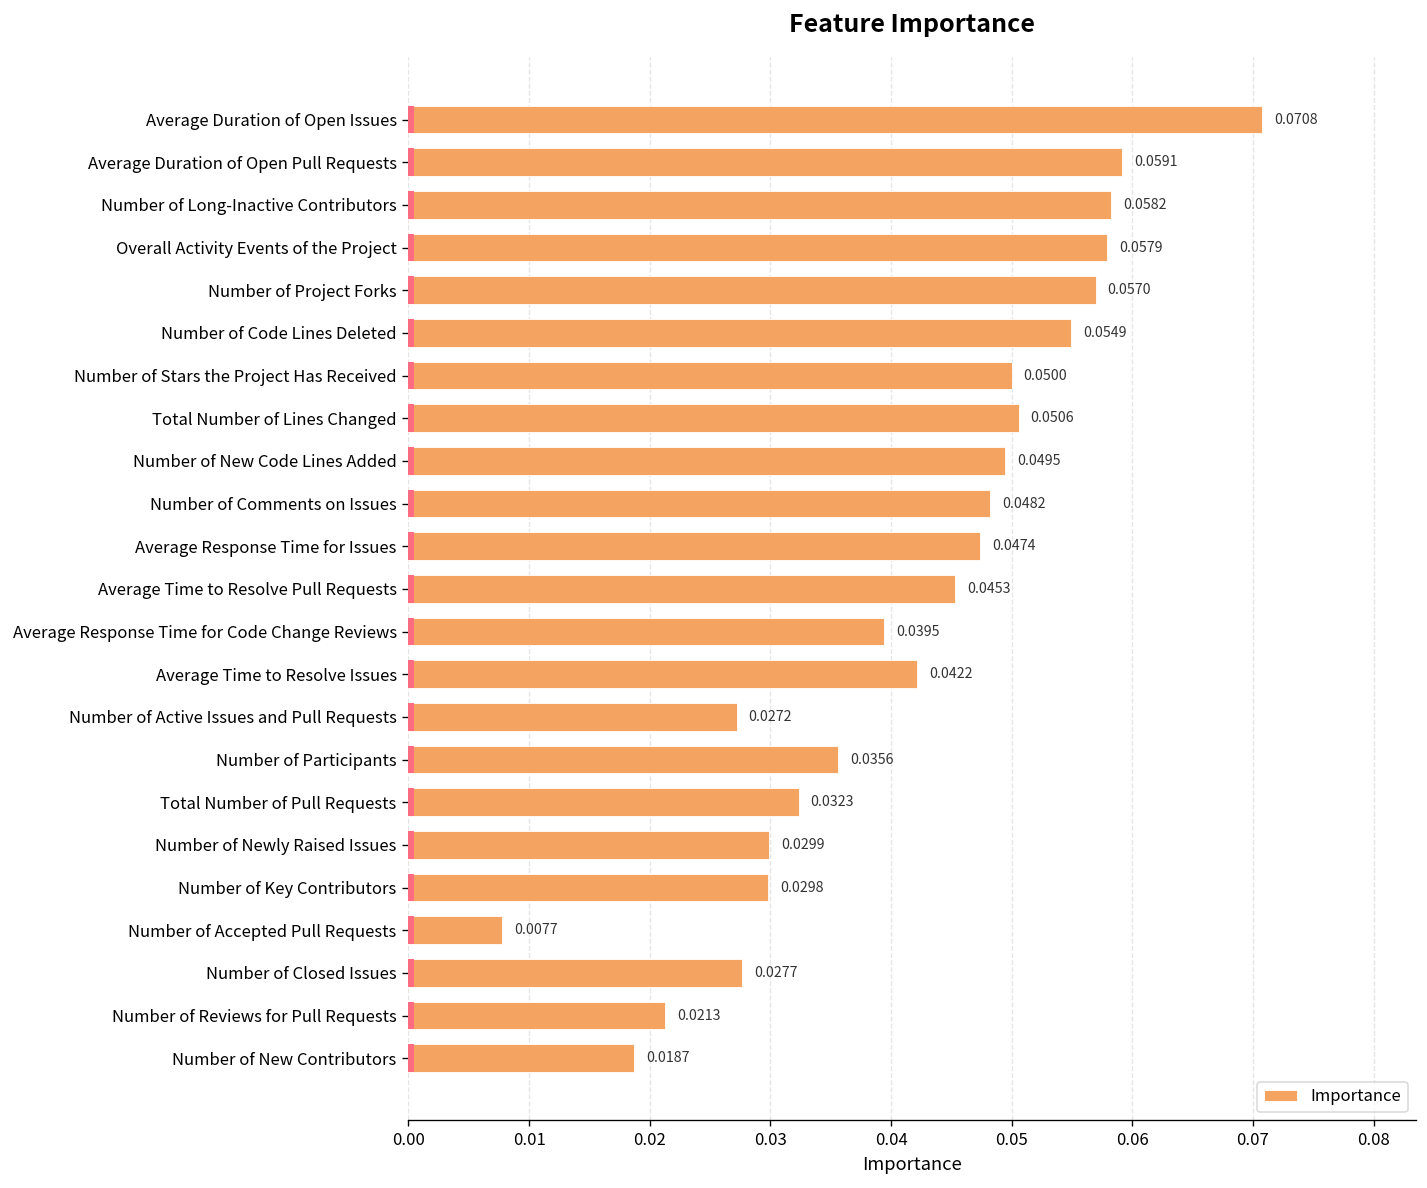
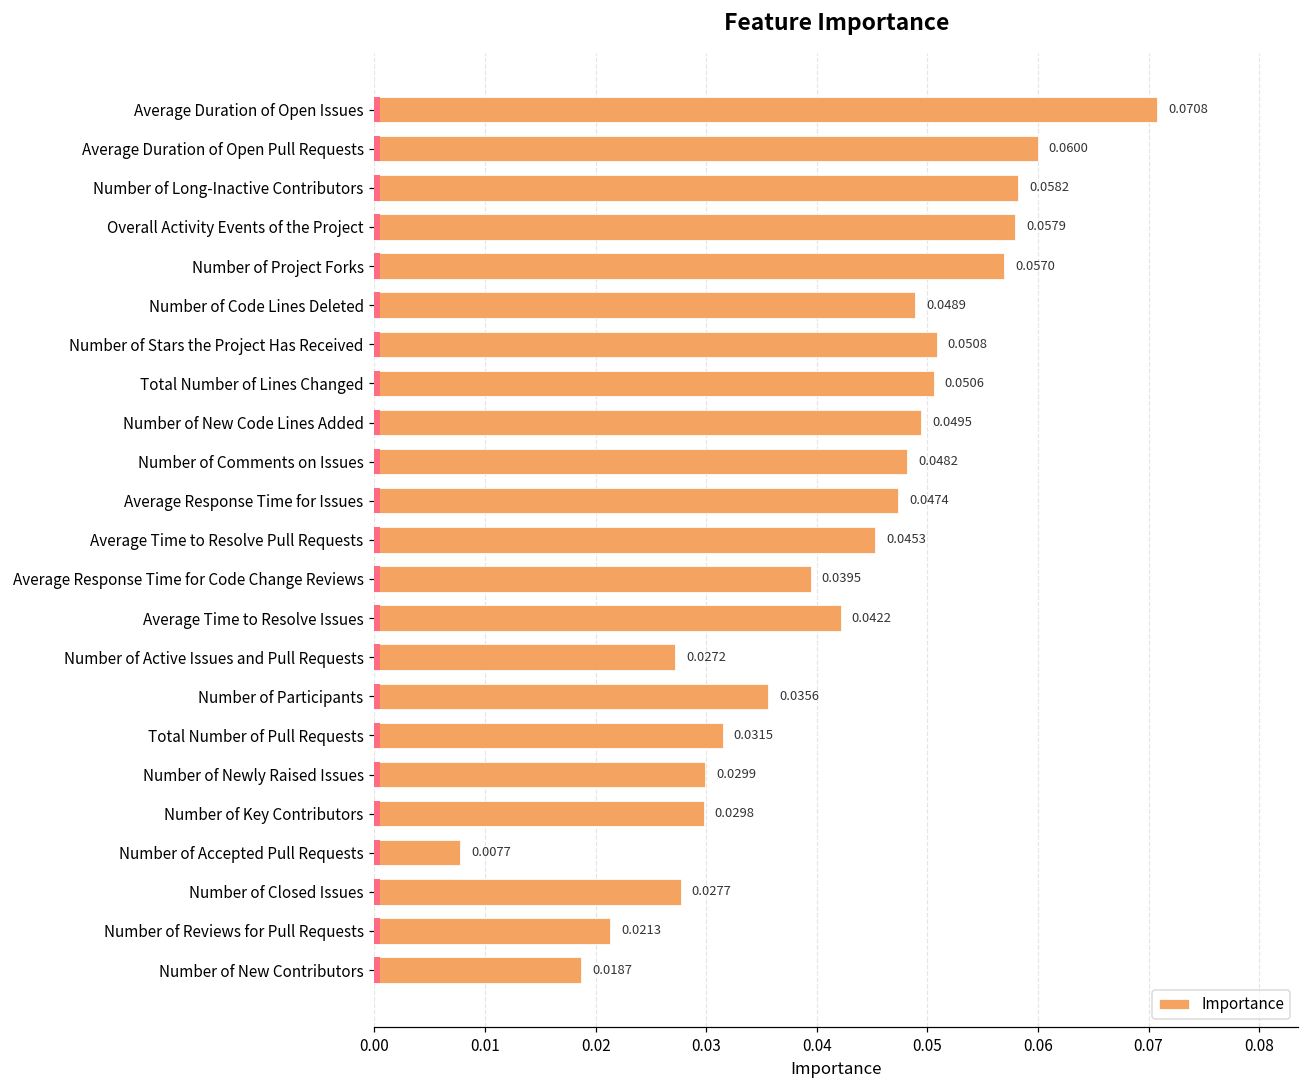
Importance, Average Duration of Open Pull Requests: 0.0591 -> 0.0600
Importance, Number of Code Lines Deleted: 0.0549 -> 0.0489
Importance, Number of Stars the Project Has Received: 0.0500 -> 0.0508
Importance, Total Number of Pull Requests: 0.0323 -> 0.0315
